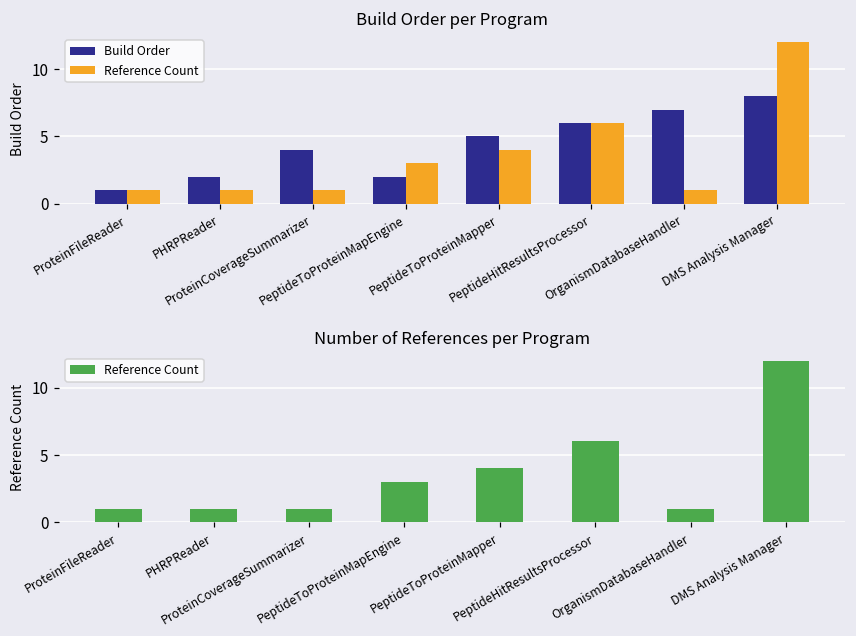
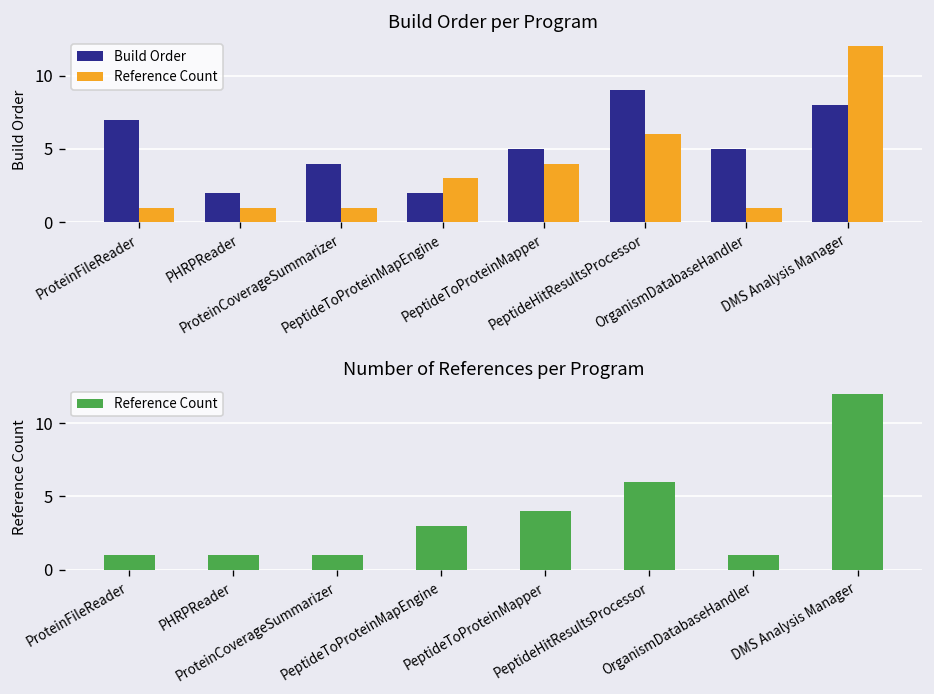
Build Order per Program, Build Order, ProteinFileReader: 1 -> 7
Build Order per Program, Build Order, PeptideHitResultsProcessor: 6 -> 9
Build Order per Program, Build Order, OrganismDatabaseHandler: 7 -> 5
